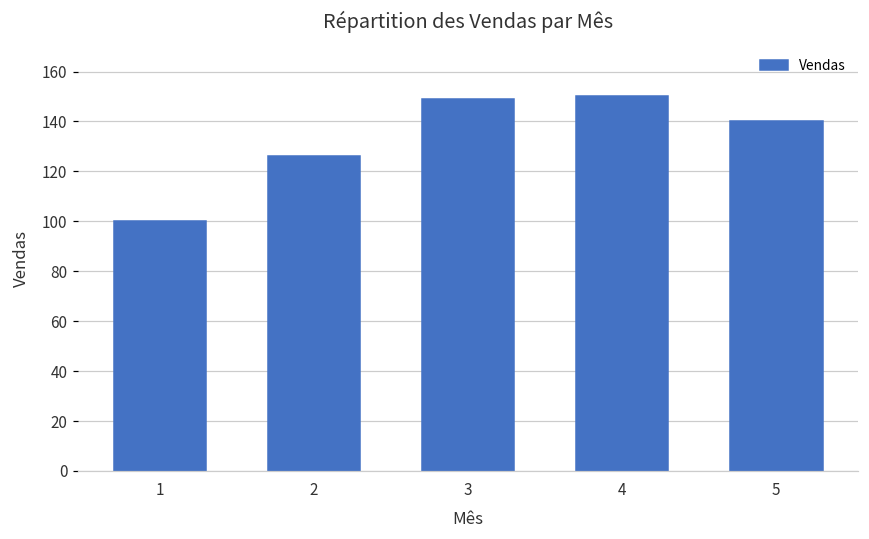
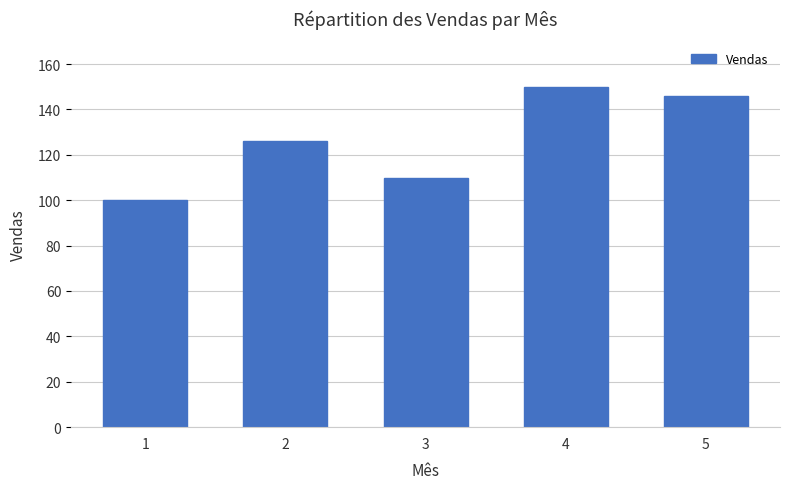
3: 149 -> 110
5: 140 -> 146
